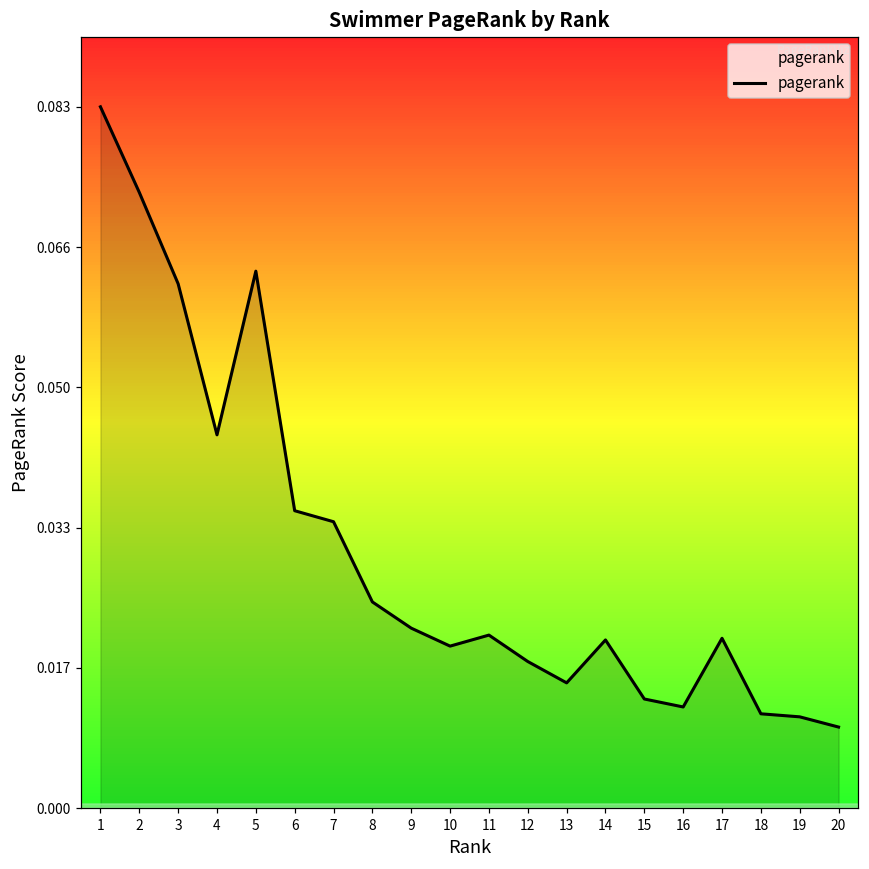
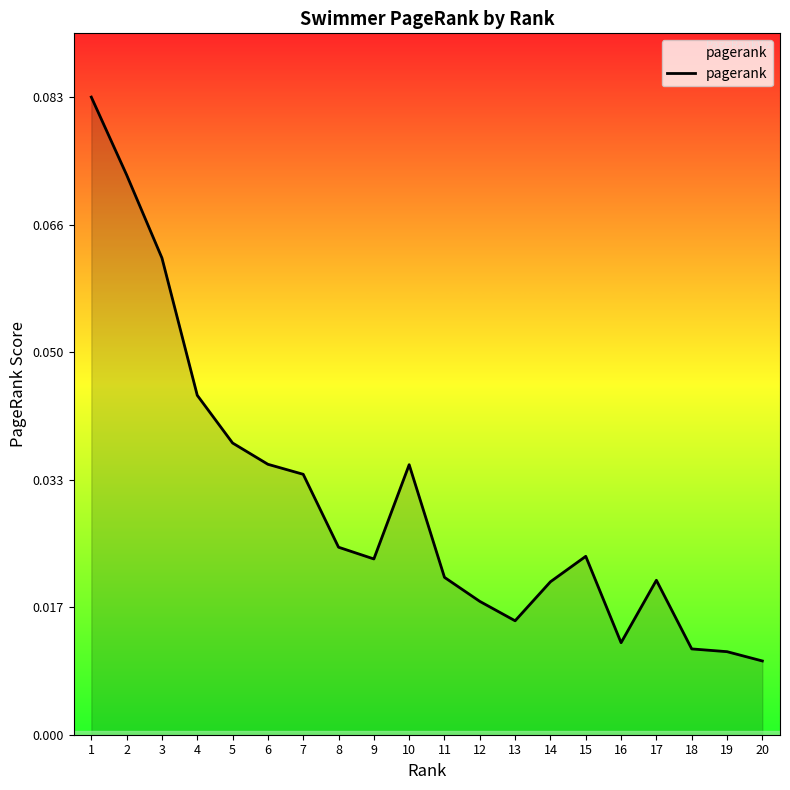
5: 0.064 -> 0.038
9: 0.021 -> 0.023
10: 0.019 -> 0.035
15: 0.013 -> 0.023
